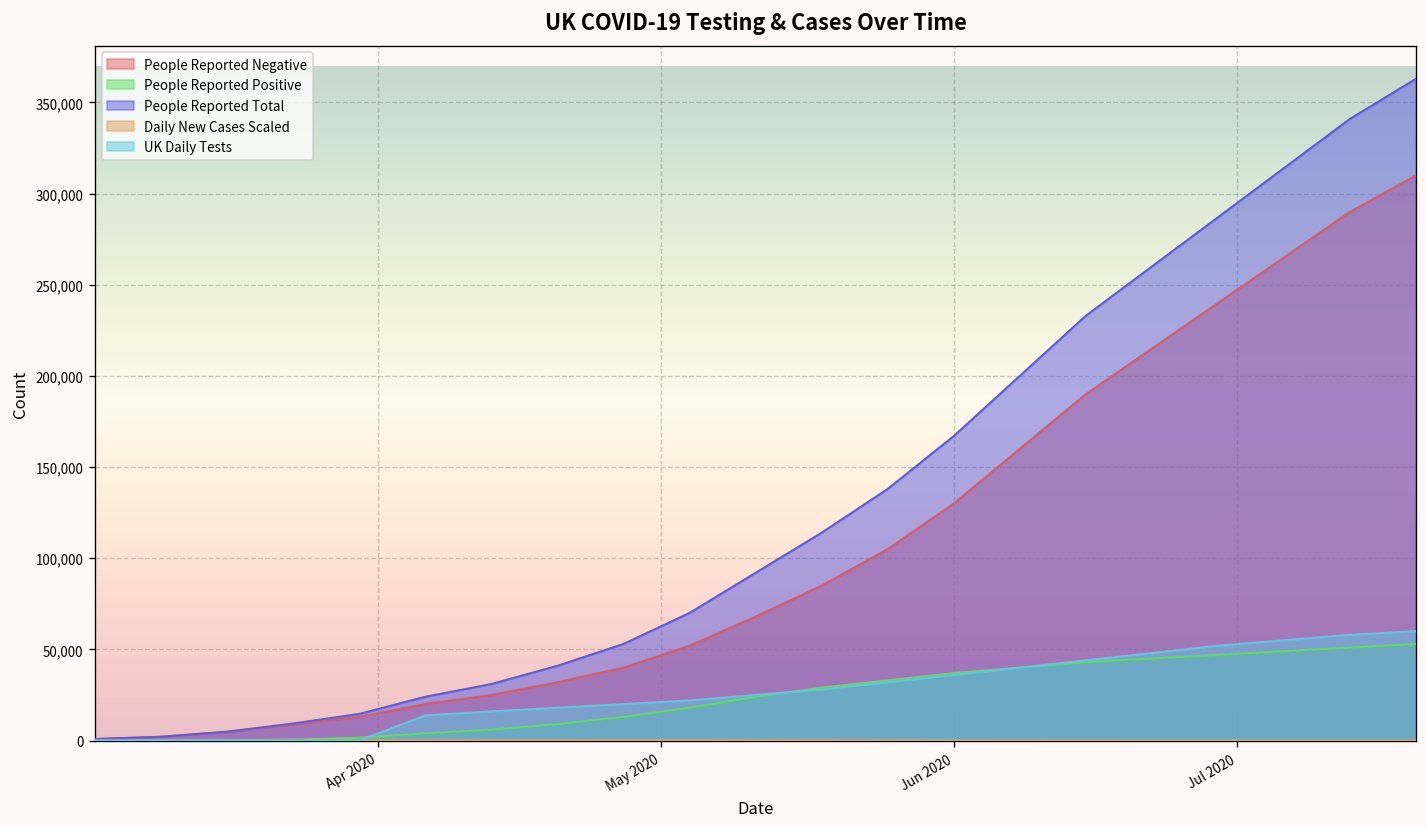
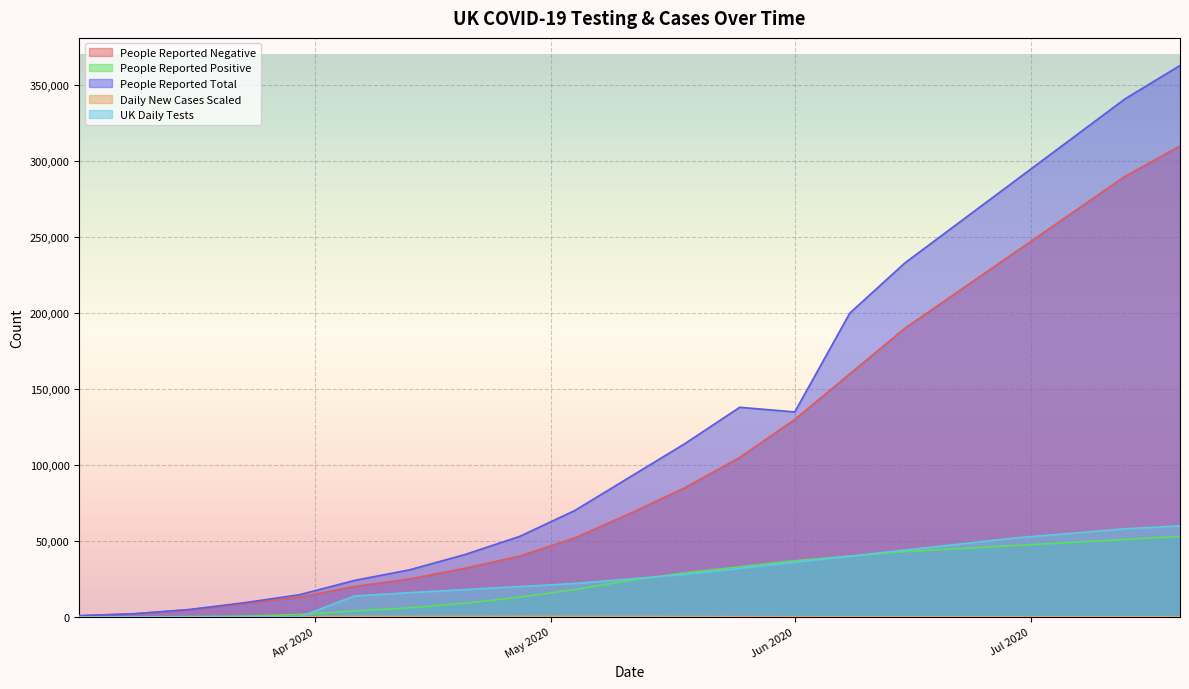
People Reported Total, Jun 2020: 167,000 -> 135,000
